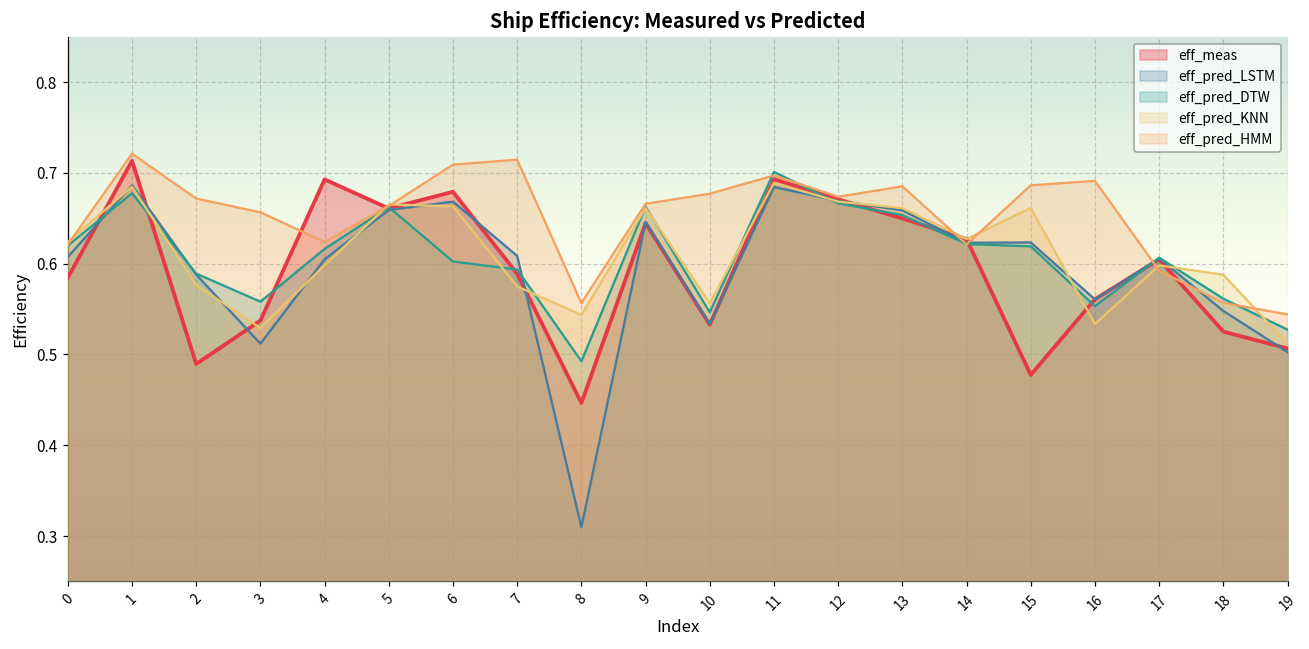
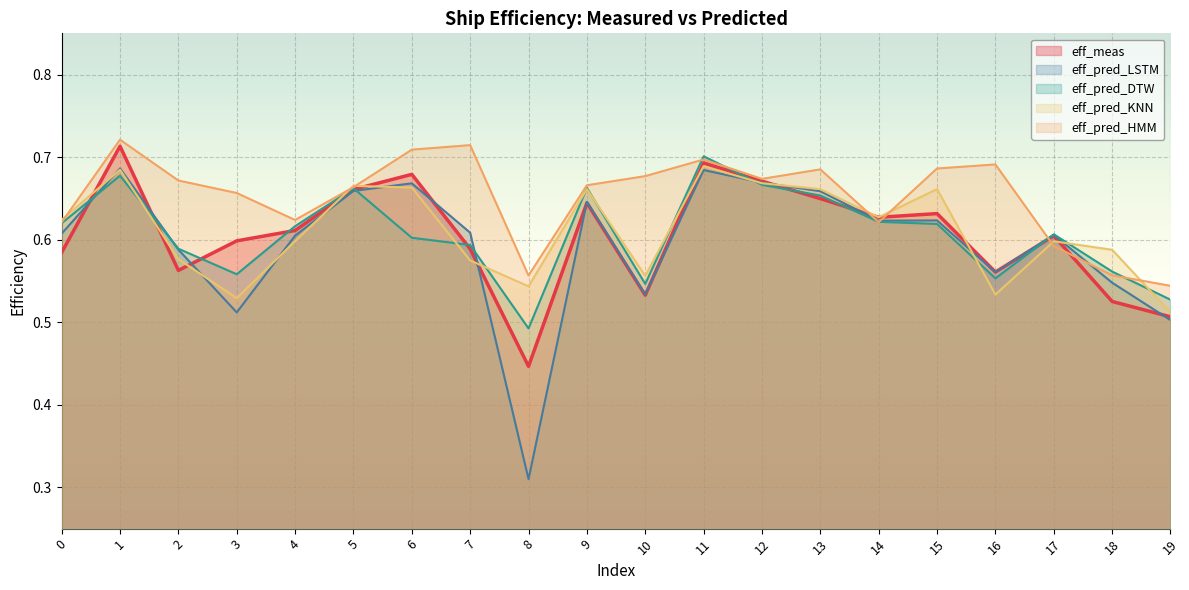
eff_meas, 2: 0.49 -> 0.56
eff_meas, 3: 0.54 -> 0.60
eff_meas, 4: 0.69 -> 0.61
eff_meas, 15: 0.48 -> 0.63
